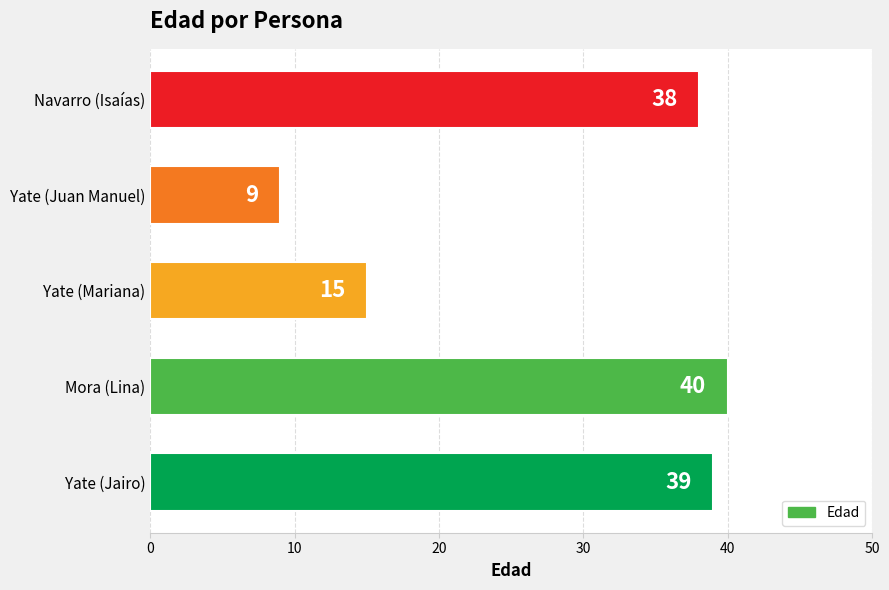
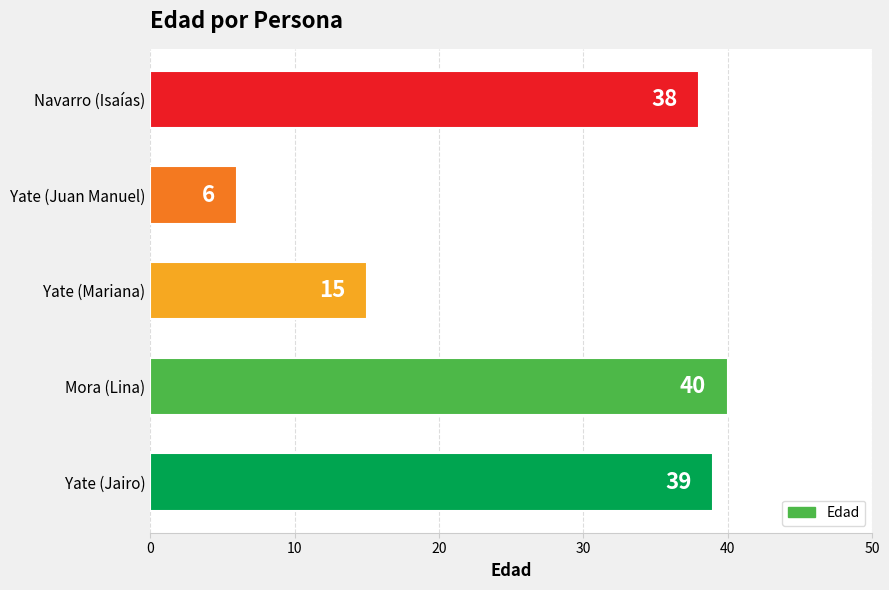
Yate (Juan Manuel): 9 -> 6
